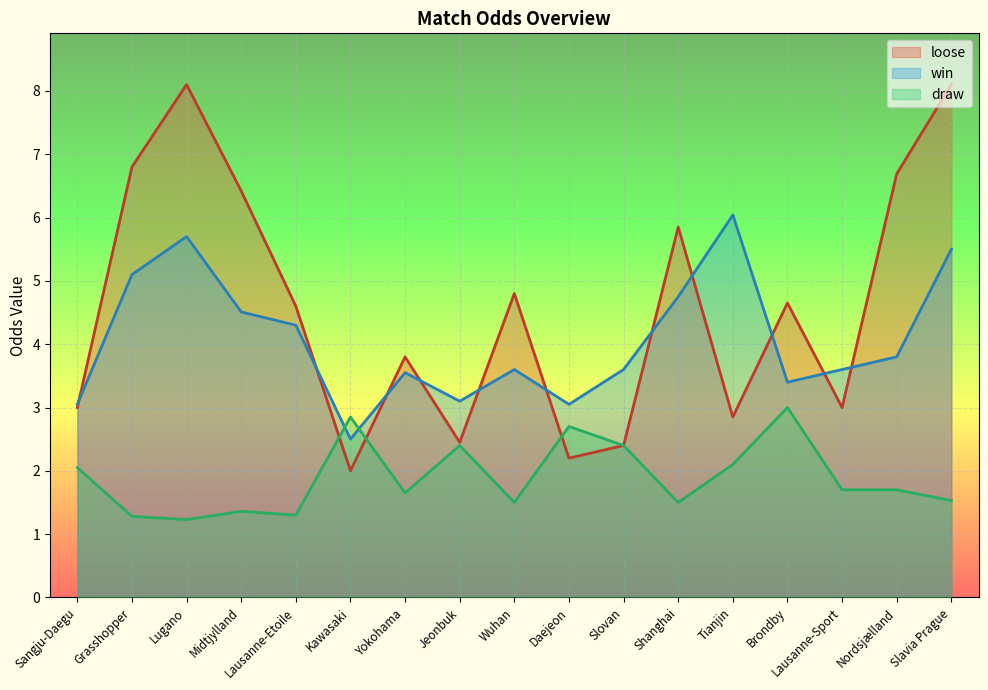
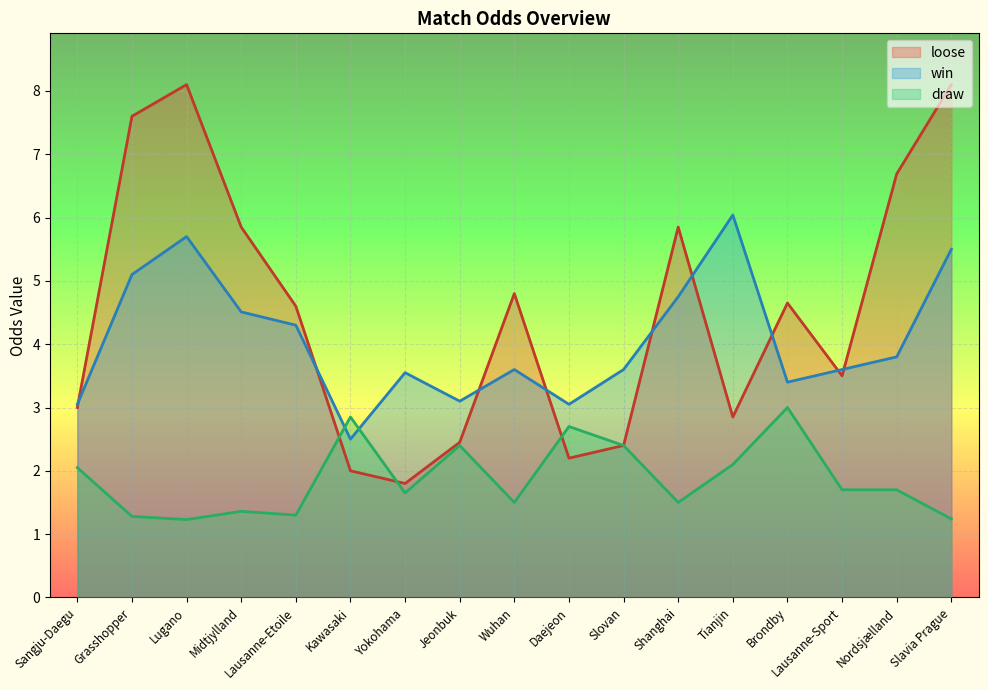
loose, Grasshopper: 6.8 -> 7.6
loose, Midtjylland: 6.4 -> 5.9
loose, Yokohama: 3.8 -> 1.8
loose, Lausanne-Sport: 3.0 -> 3.5
draw, Slavia Prague: 1.5 -> 1.2
